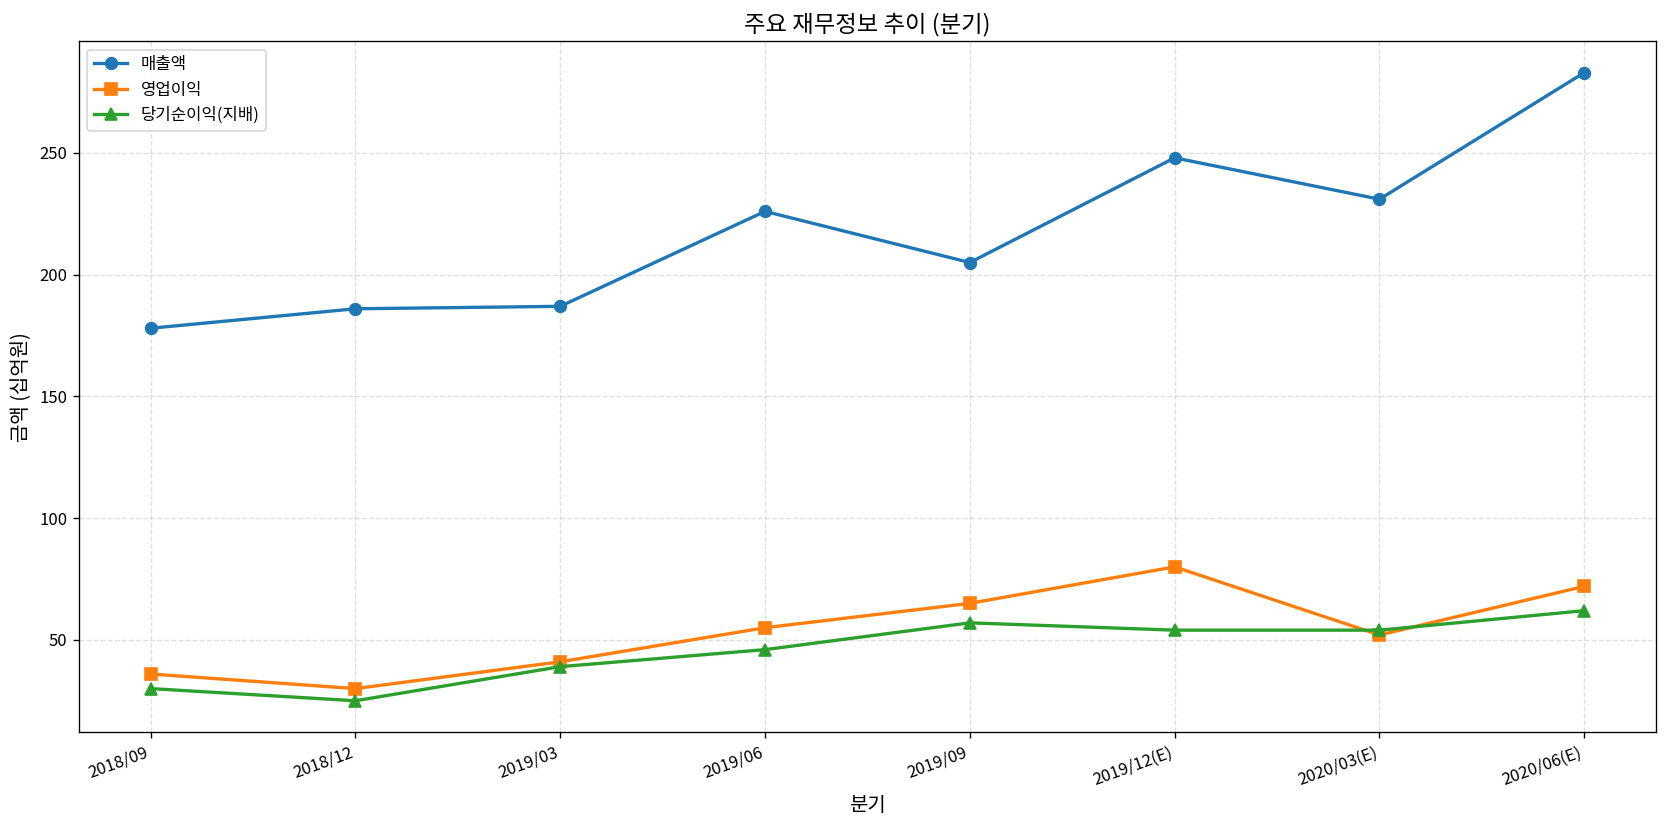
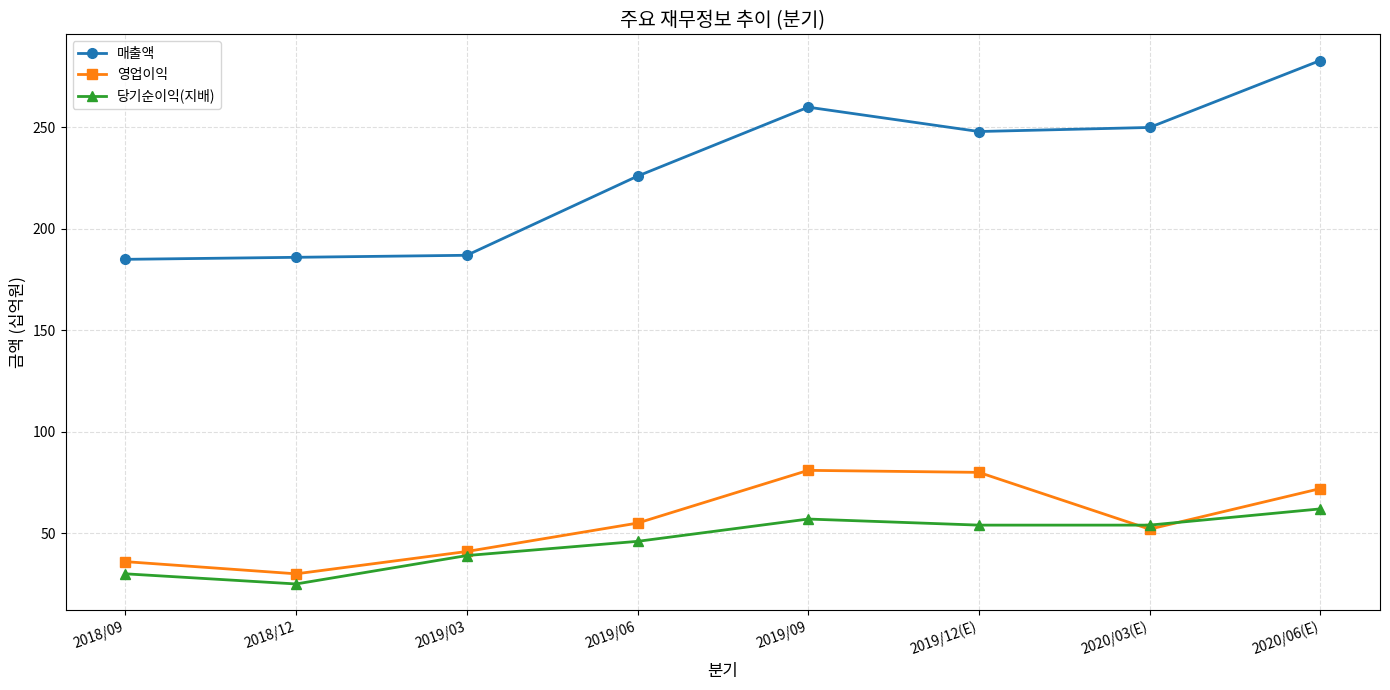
매출액, 2018/09: 178 -> 185
매출액, 2019/09: 205 -> 260
영업이익, 2019/09: 65 -> 81
매출액, 2020/03(E): 231 -> 250
